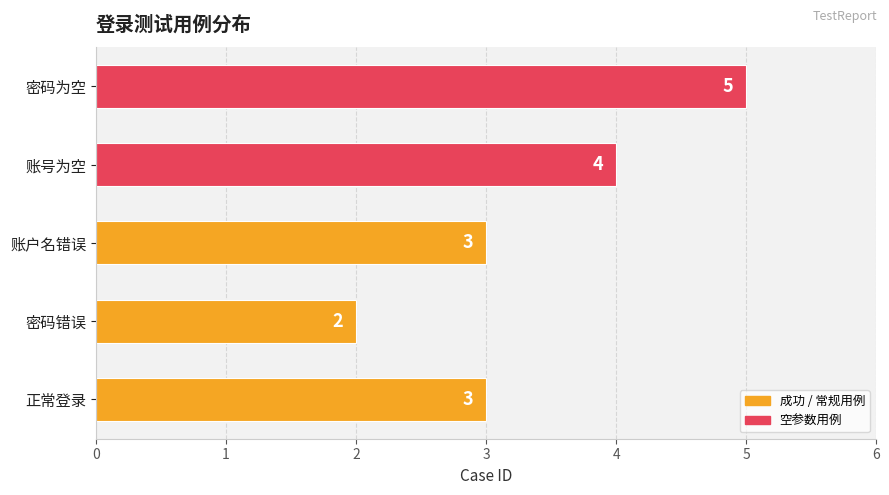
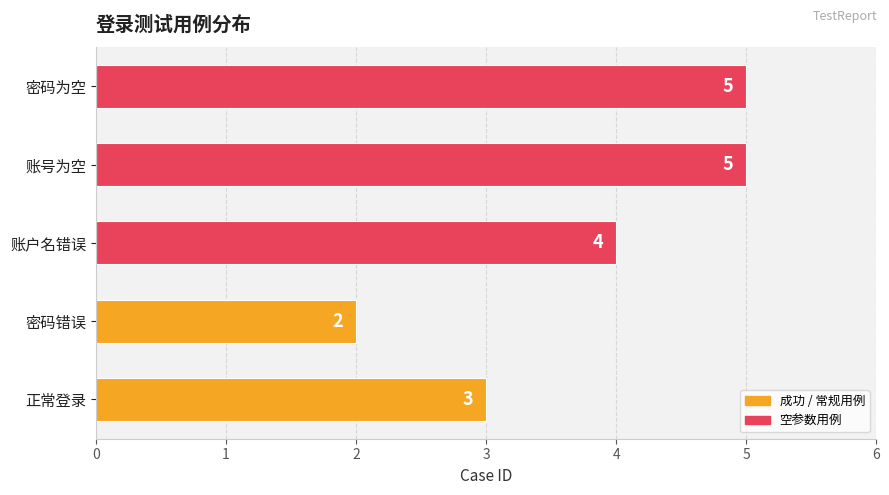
账号为空: 4 -> 5
账户名错误: 3 -> 4
